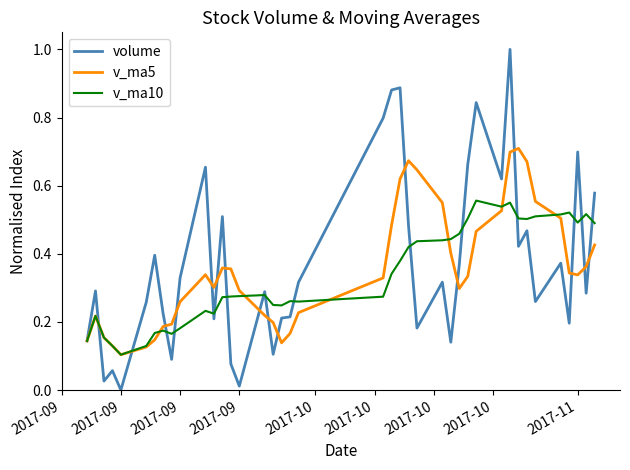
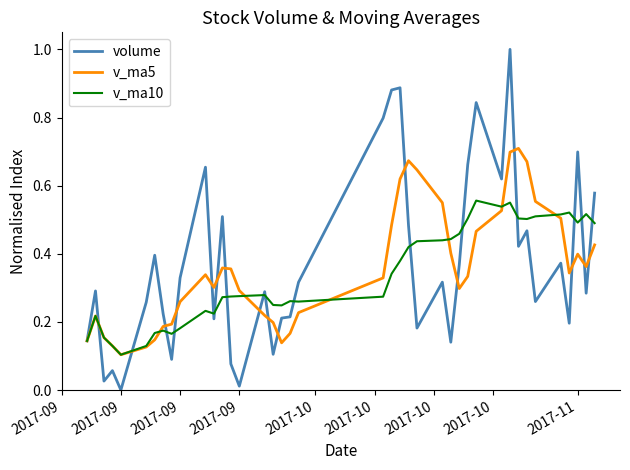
v_ma5, 2017-11: 0.34 -> 0.40
